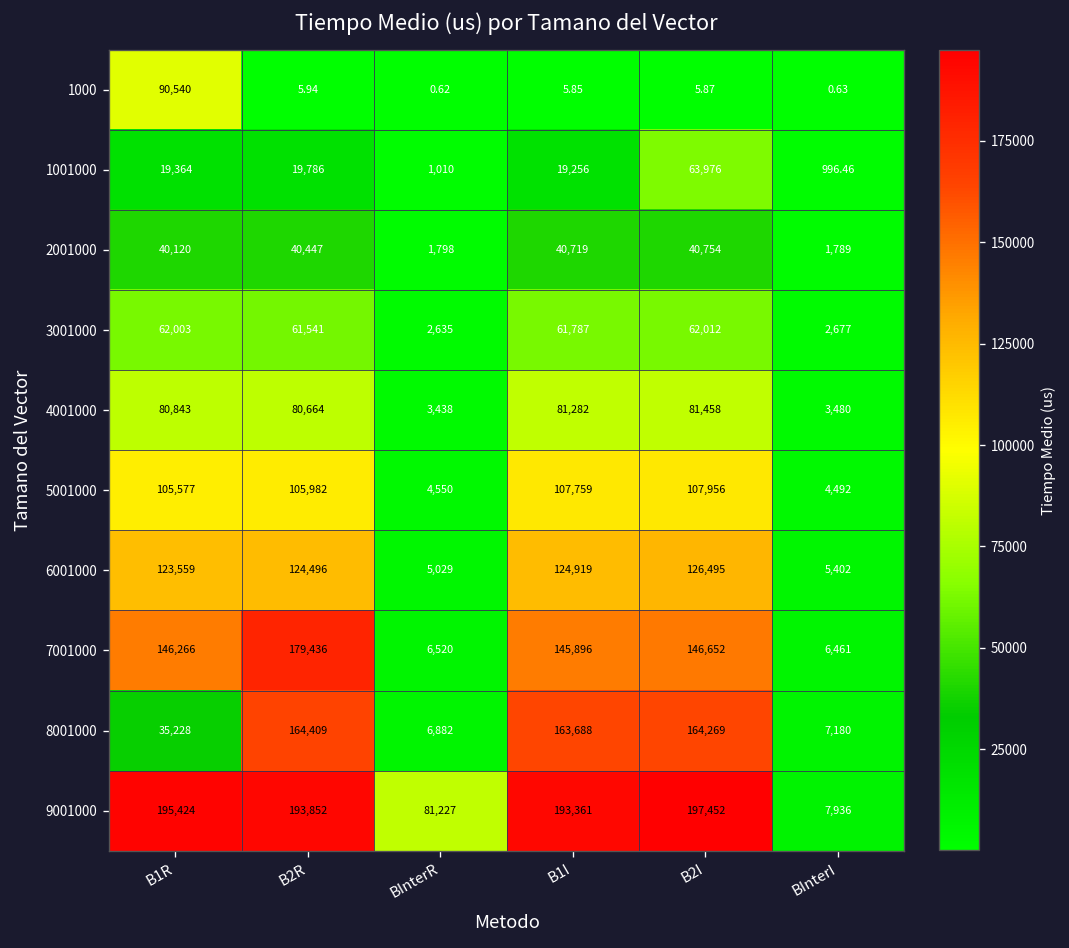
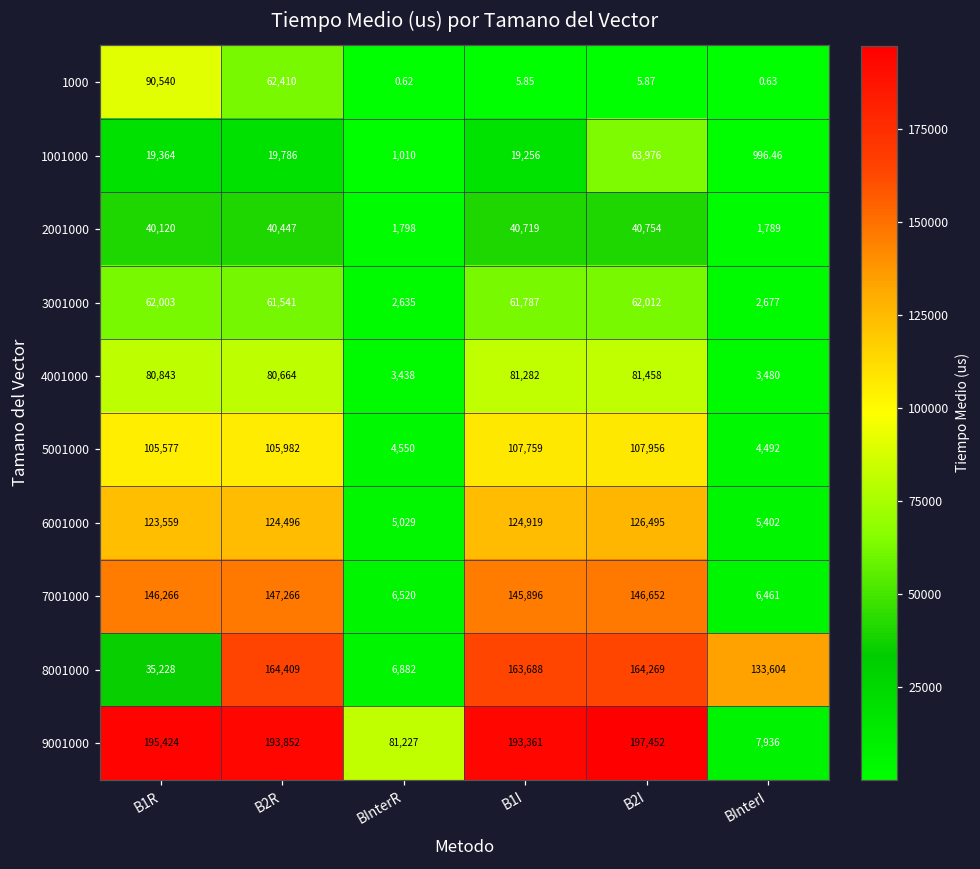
1000, B2R: 5.94 -> 62,410
7001000, B2R: 179,436 -> 147,266
8001000, BInterI: 7,180 -> 133,604
